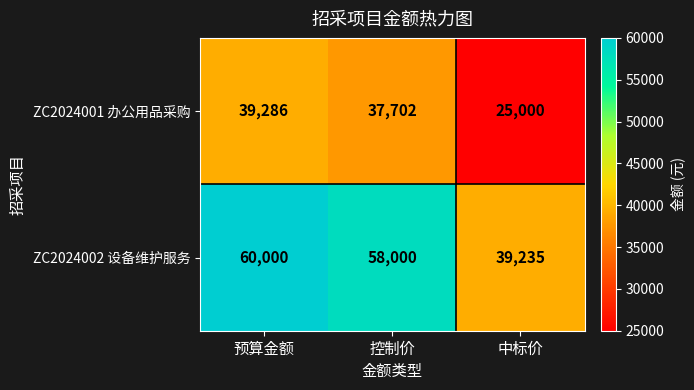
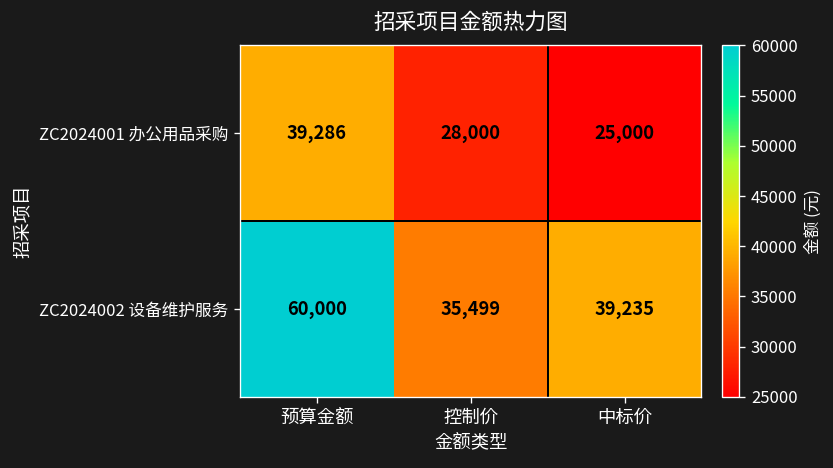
ZC2024001 办公用品采购, 控制价: 37,702 -> 28,000
ZC2024002 设备维护服务, 控制价: 58,000 -> 35,499
